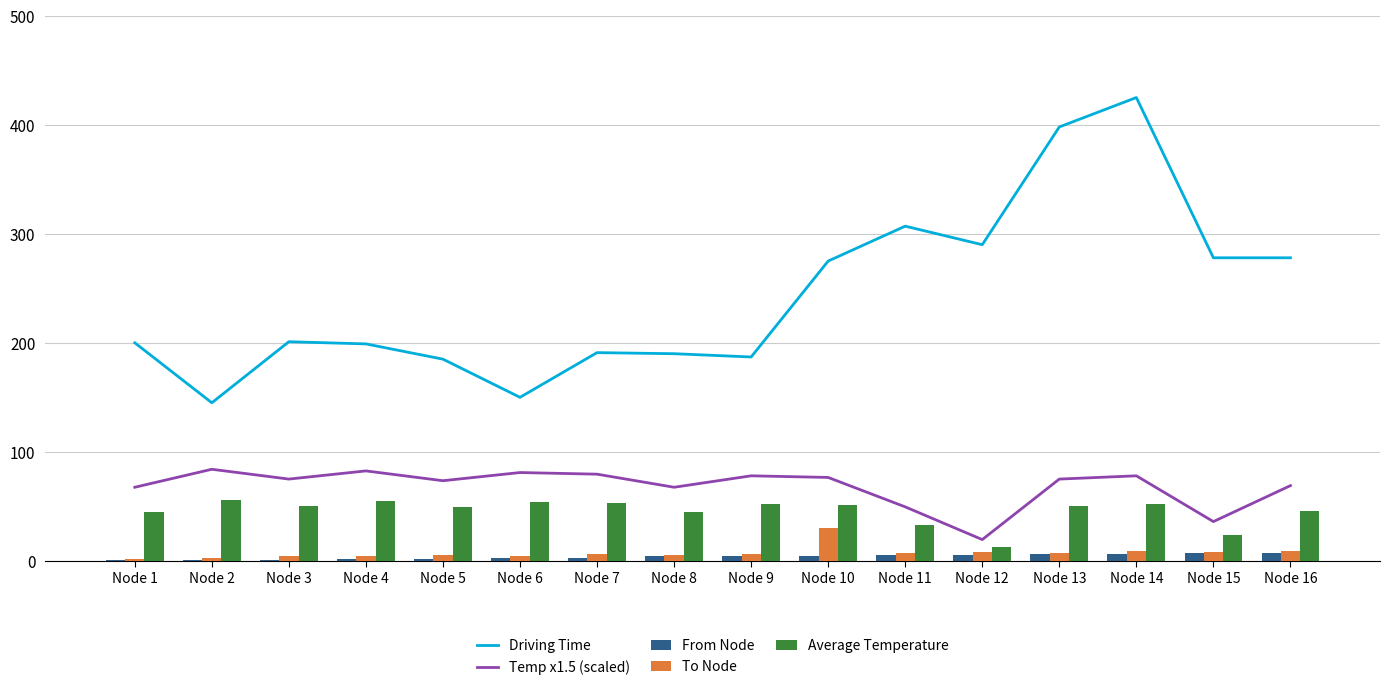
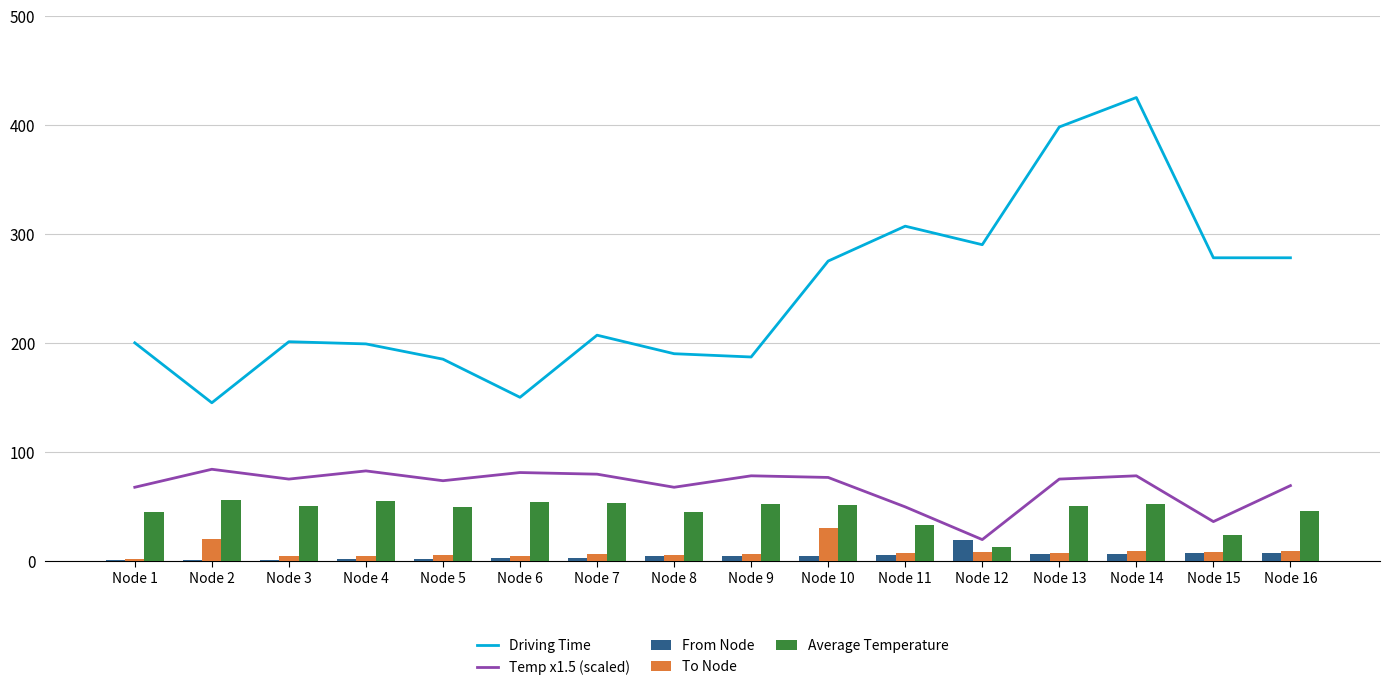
To Node, Node 2: 3 -> 20
Driving Time, Node 7: 191 -> 207
From Node, Node 12: 5 -> 19
